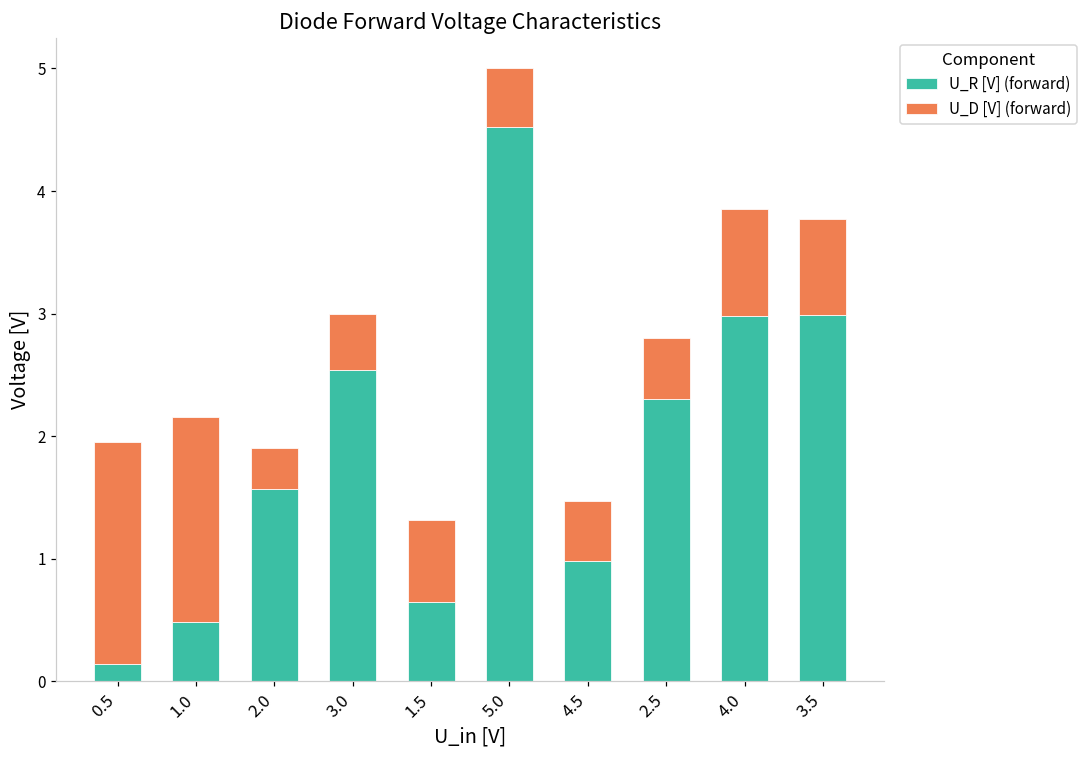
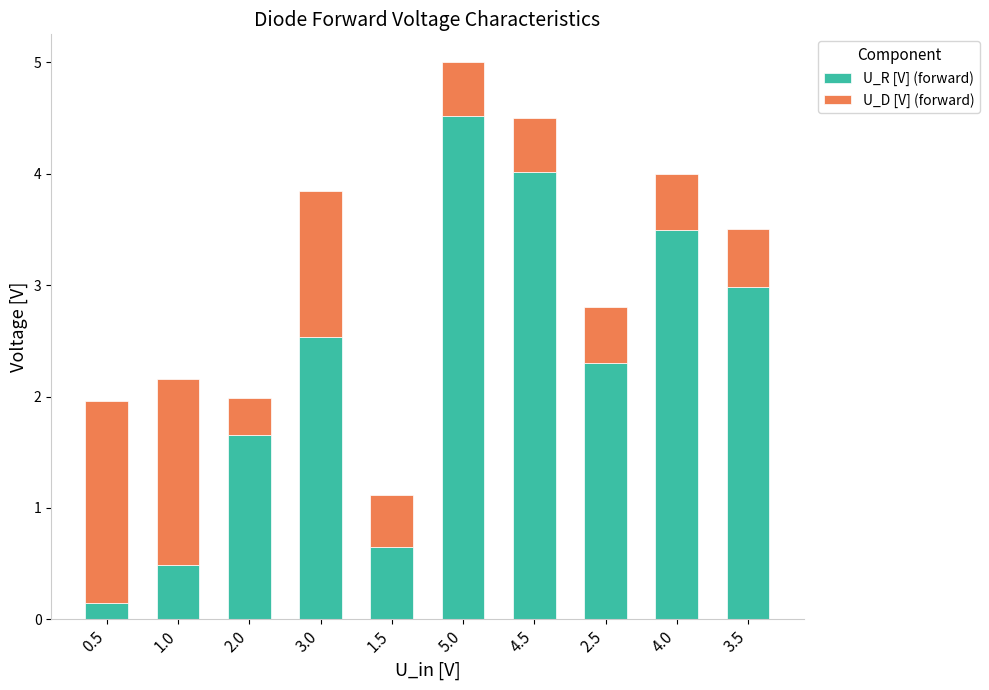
U_R [V] (forward), 2.0: 1.57 -> 1.66
U_D [V] (forward), 3.0: 0.46 -> 1.30
U_D [V] (forward), 1.5: 0.67 -> 0.47
U_R [V] (forward), 4.5: 0.98 -> 4.01
U_R [V] (forward), 4.0: 2.98 -> 3.49
U_D [V] (forward), 4.0: 0.87 -> 0.51
U_D [V] (forward), 3.5: 0.79 -> 0.52
